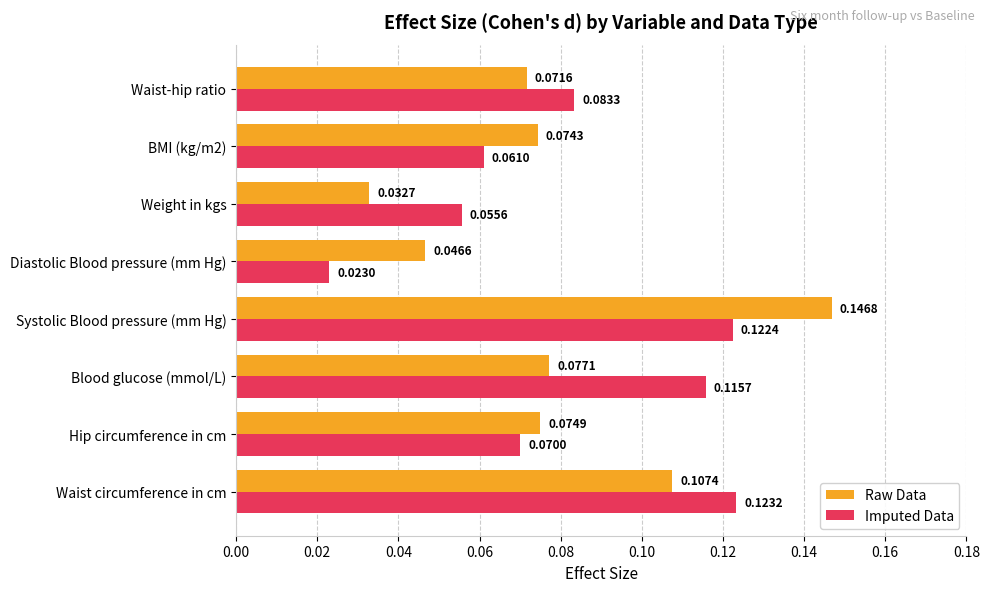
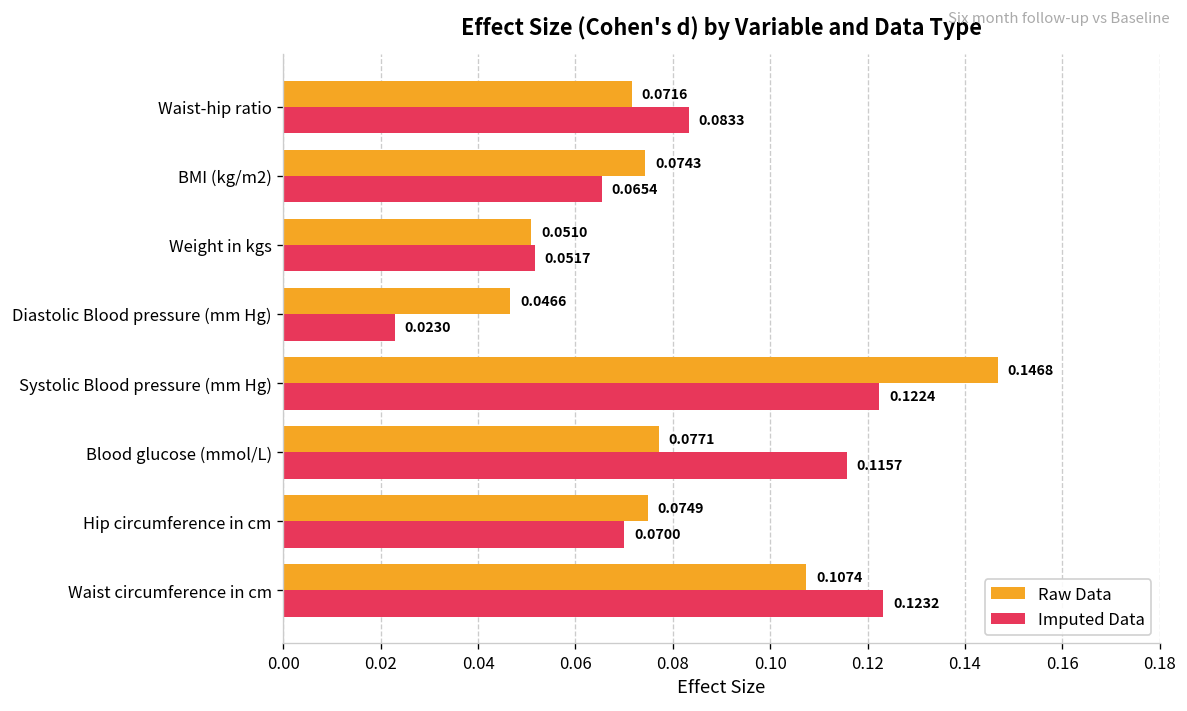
Imputed Data, BMI (kg/m2): 0.0610 -> 0.0654
Raw Data, Weight in kgs: 0.0327 -> 0.0510
Imputed Data, Weight in kgs: 0.0556 -> 0.0517
